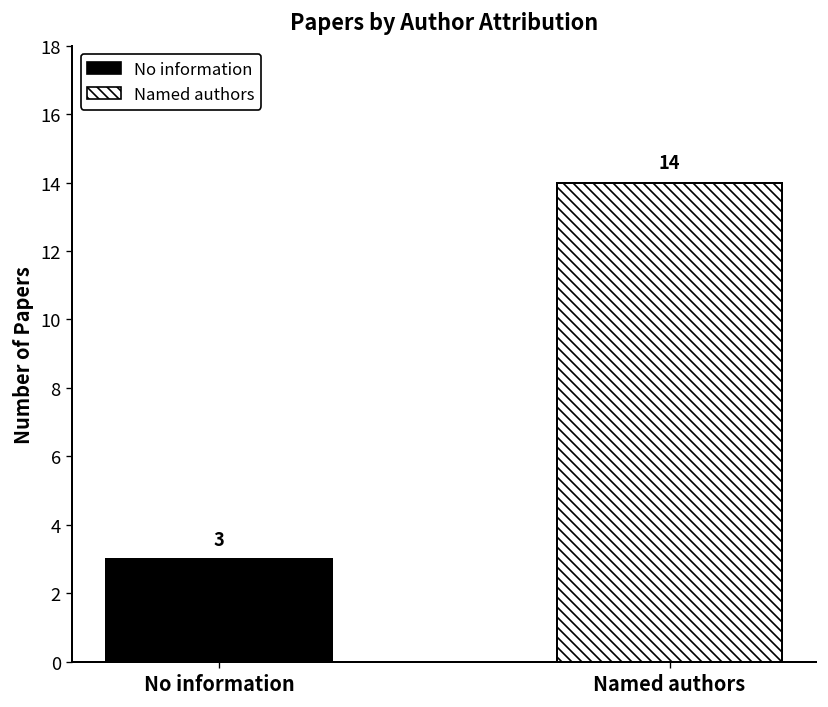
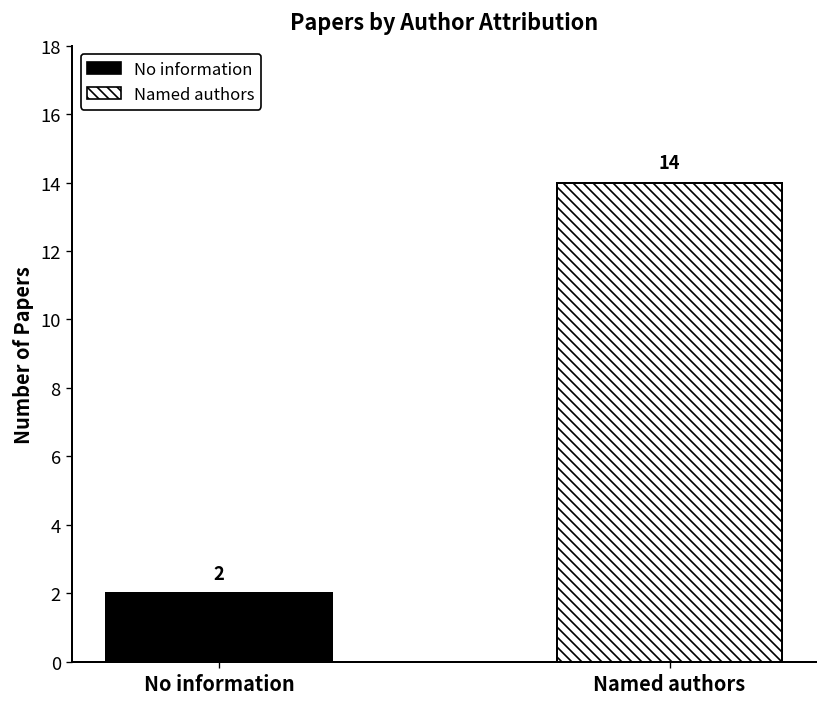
No information: 3 -> 2
